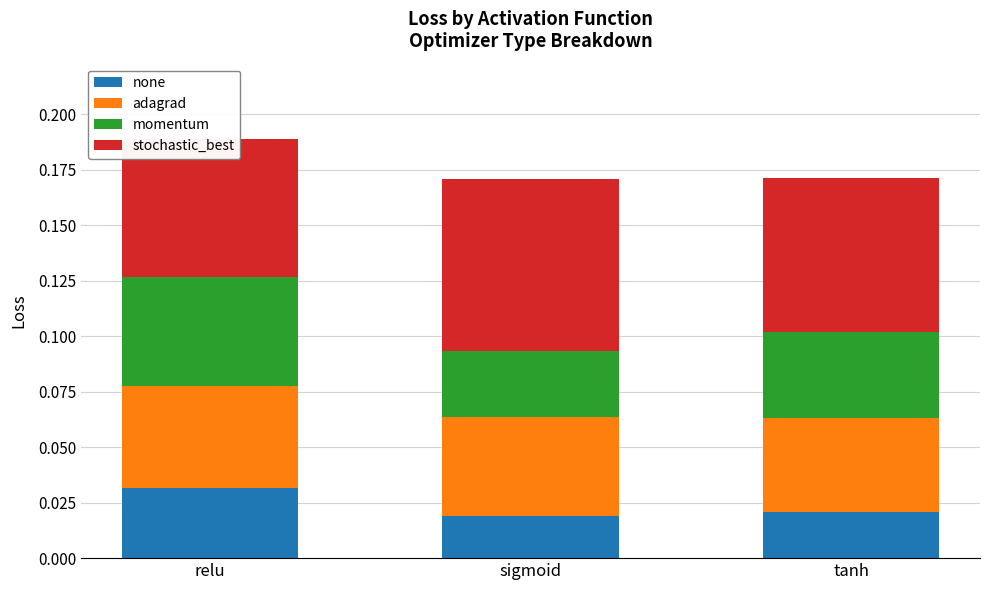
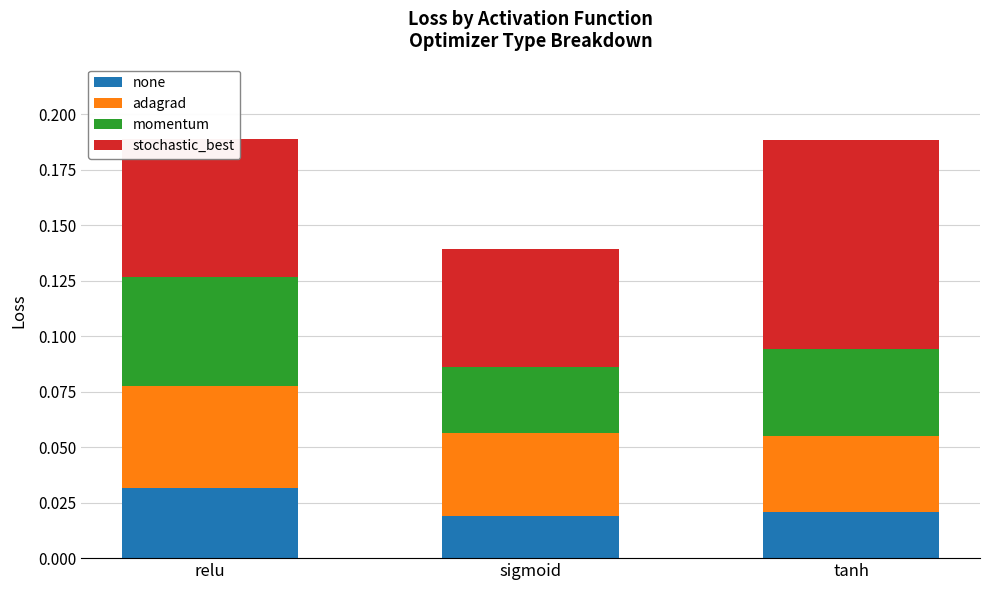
adagrad, sigmoid: 0.045 -> 0.037
stochastic_best, sigmoid: 0.077 -> 0.053
adagrad, tanh: 0.042 -> 0.034
stochastic_best, tanh: 0.069 -> 0.094
